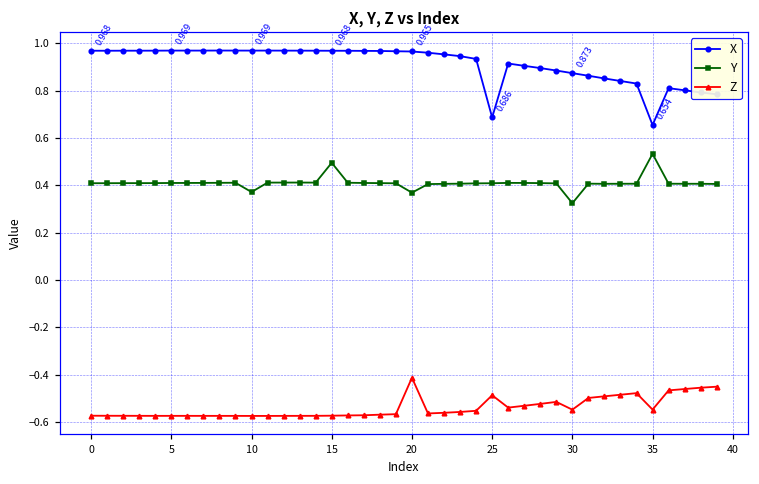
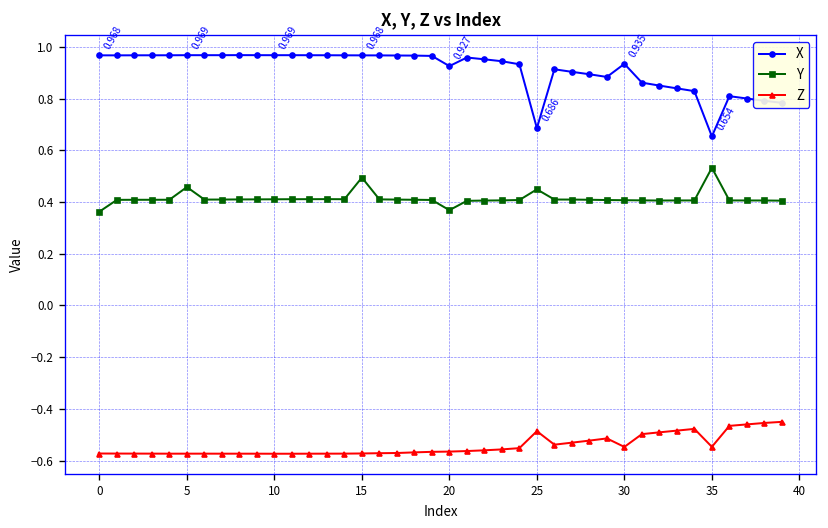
Y, 0: 0.41 -> 0.36
Y, 5: 0.41 -> 0.46
Y, 10: 0.37 -> 0.41
X, 20: 0.965 -> 0.927
Z, 20: -0.41 -> -0.57
Y, 25: 0.41 -> 0.45
X, 30: 0.873 -> 0.935
Y, 30: 0.32 -> 0.41
